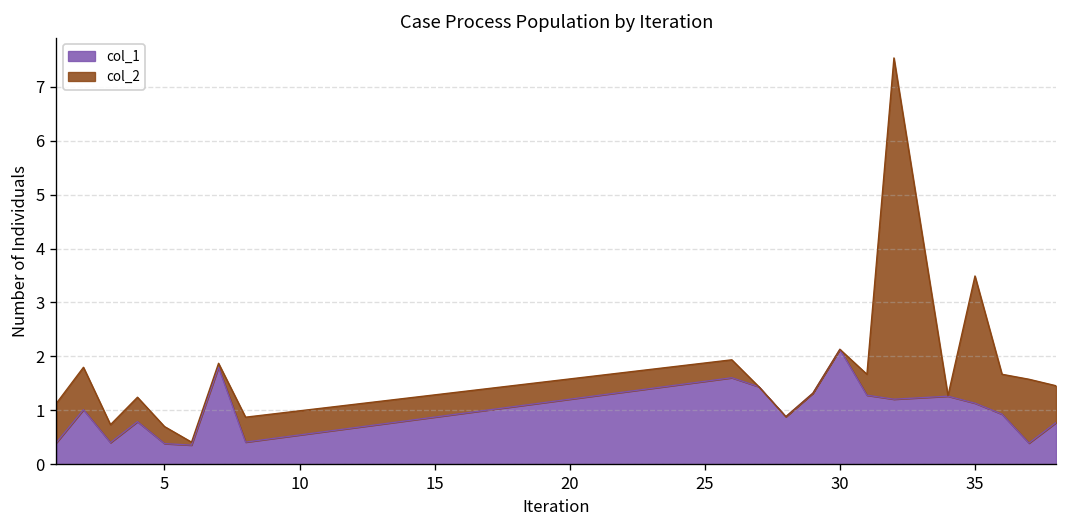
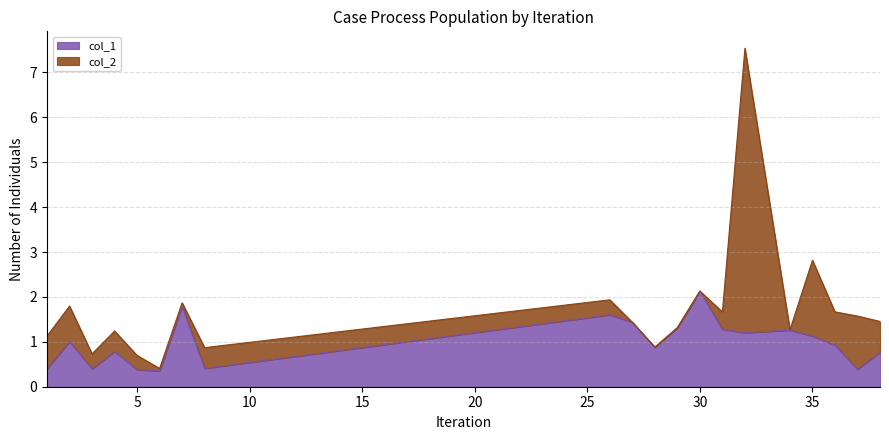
col_2, 35: 2.4 -> 1.7
